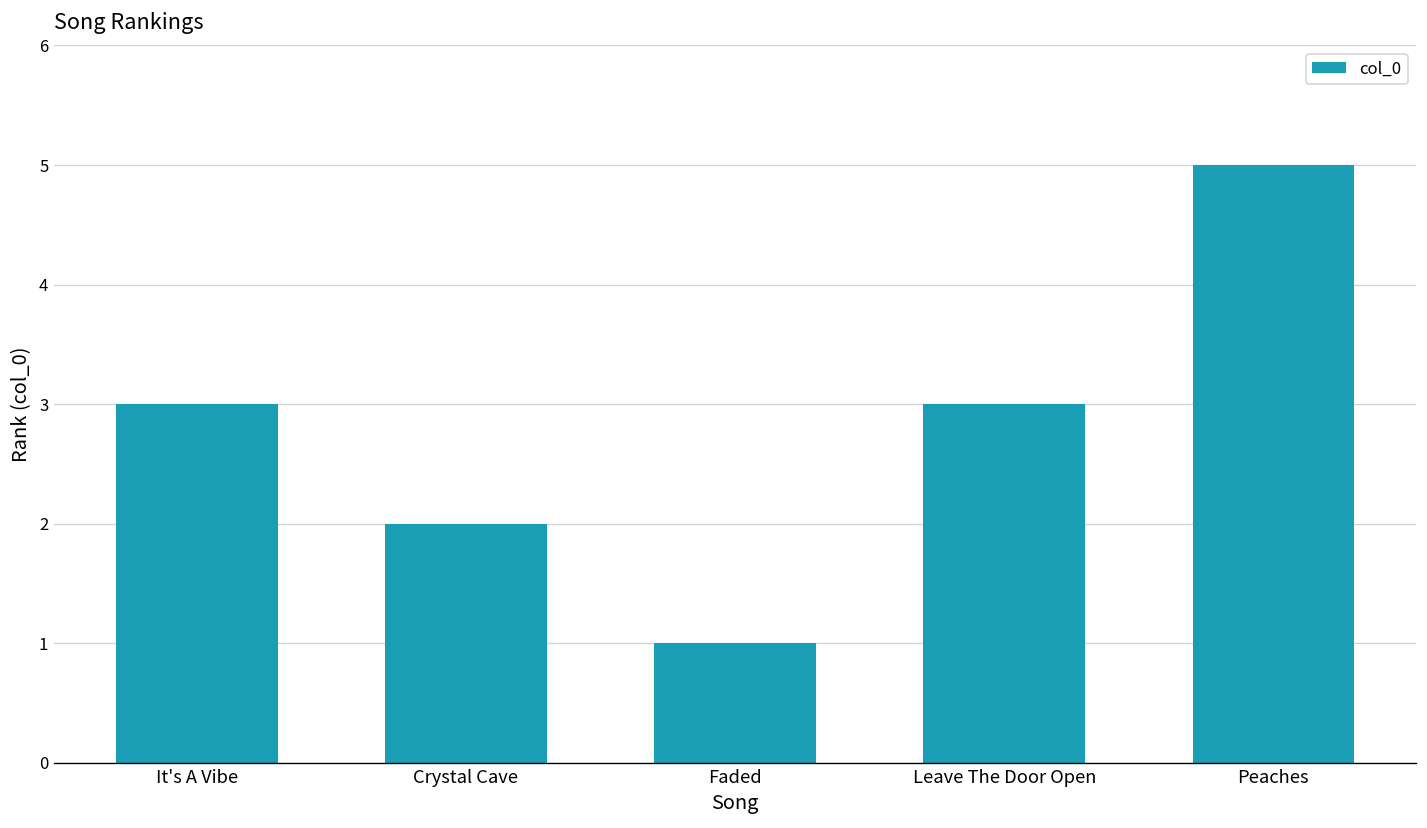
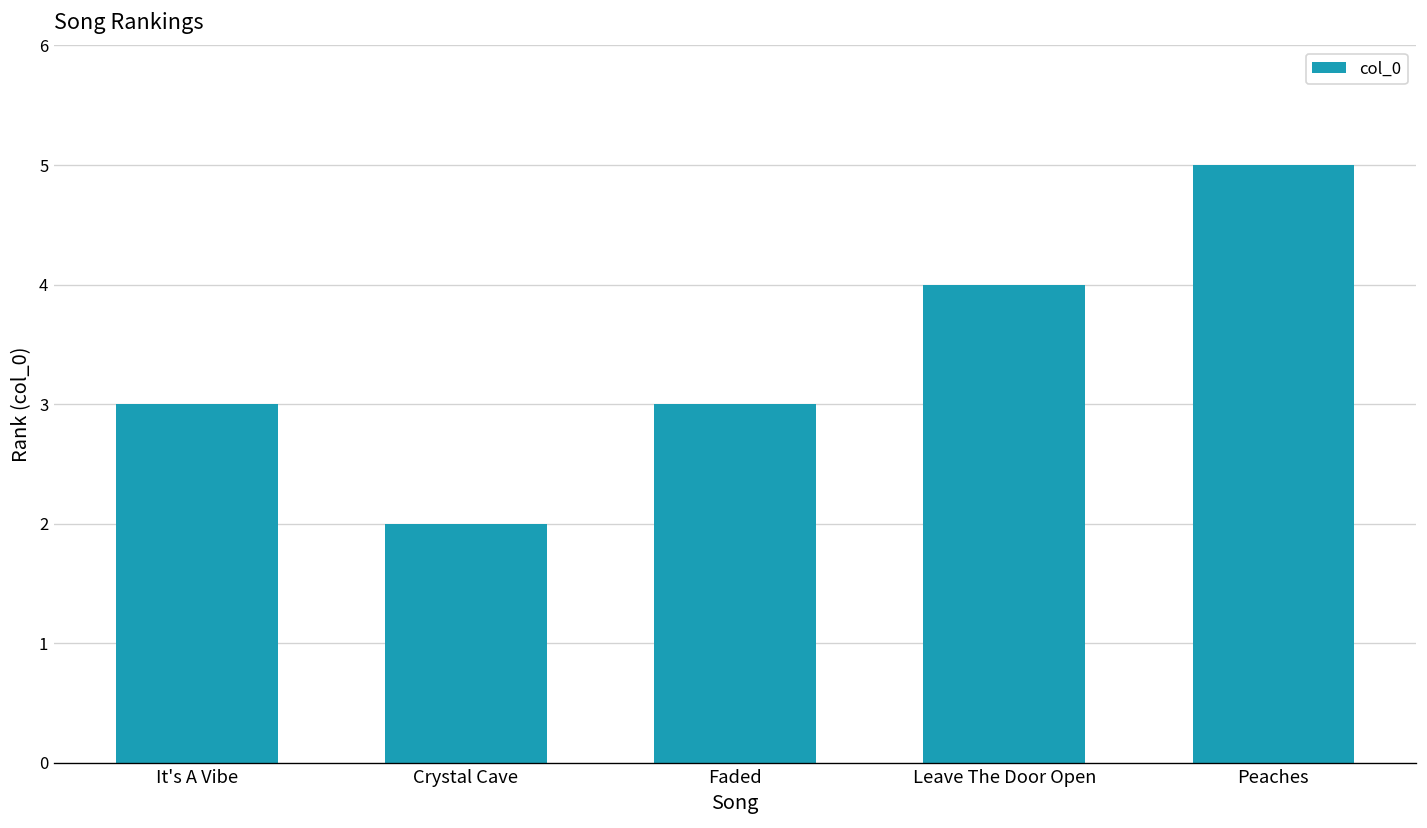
Faded: 1 -> 3
Leave The Door Open: 3 -> 4
